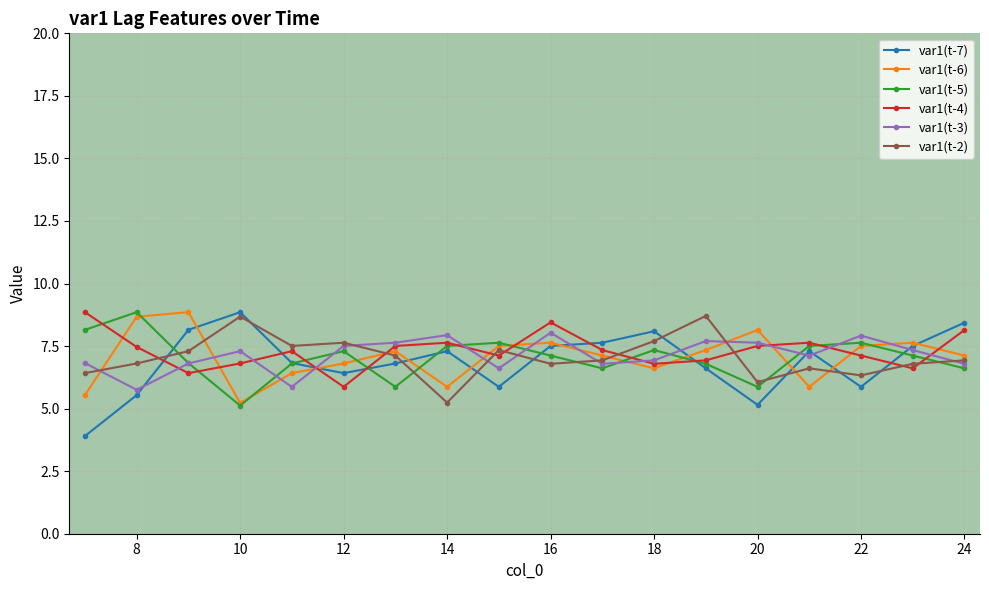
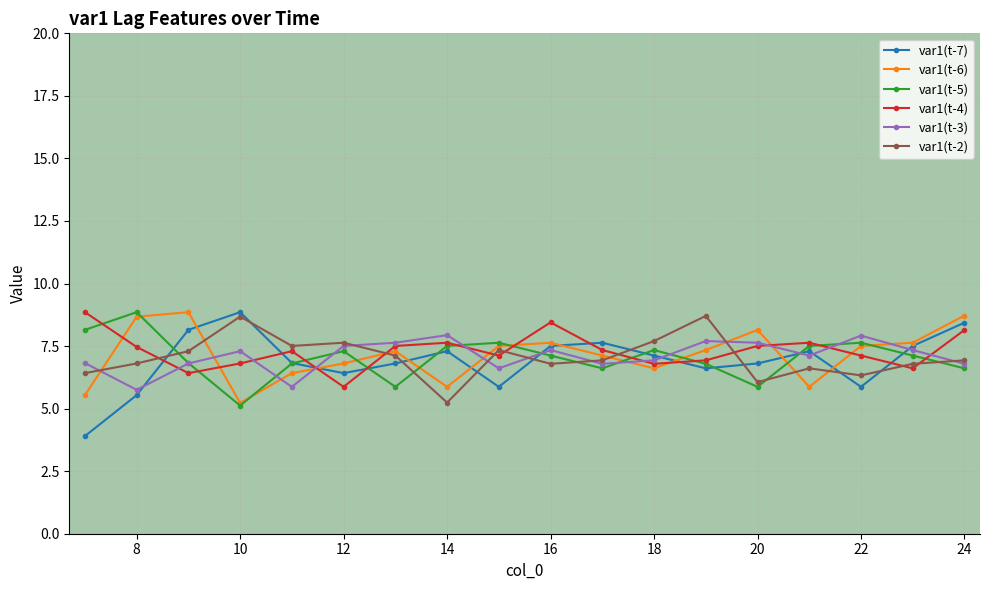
var1(t-3), 16: 8.0 -> 7.3
var1(t-7), 18: 8.1 -> 7.1
var1(t-7), 20: 5.2 -> 6.8
var1(t-6), 24: 7.1 -> 8.7
